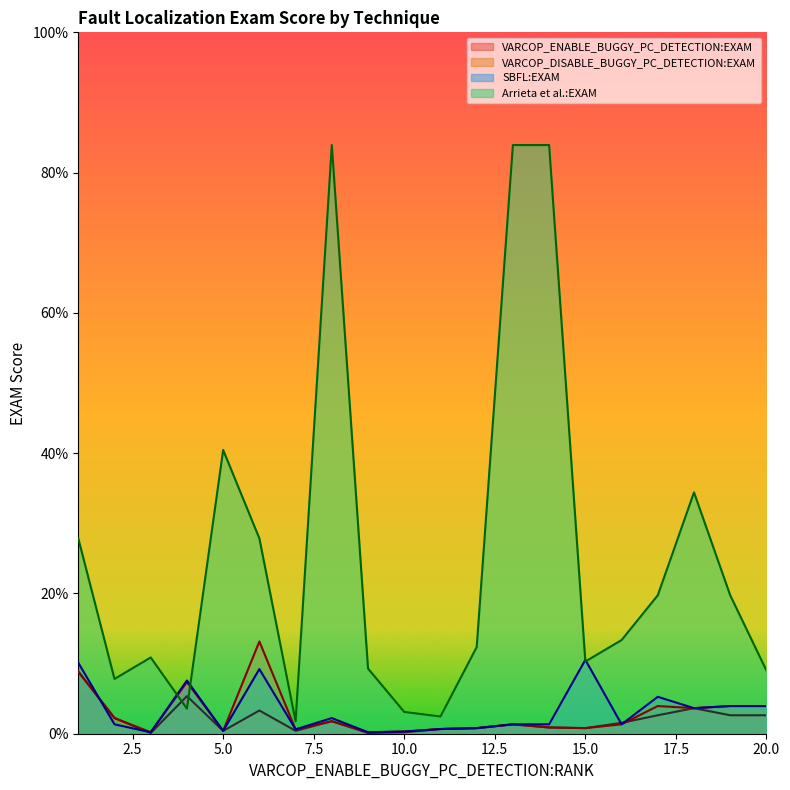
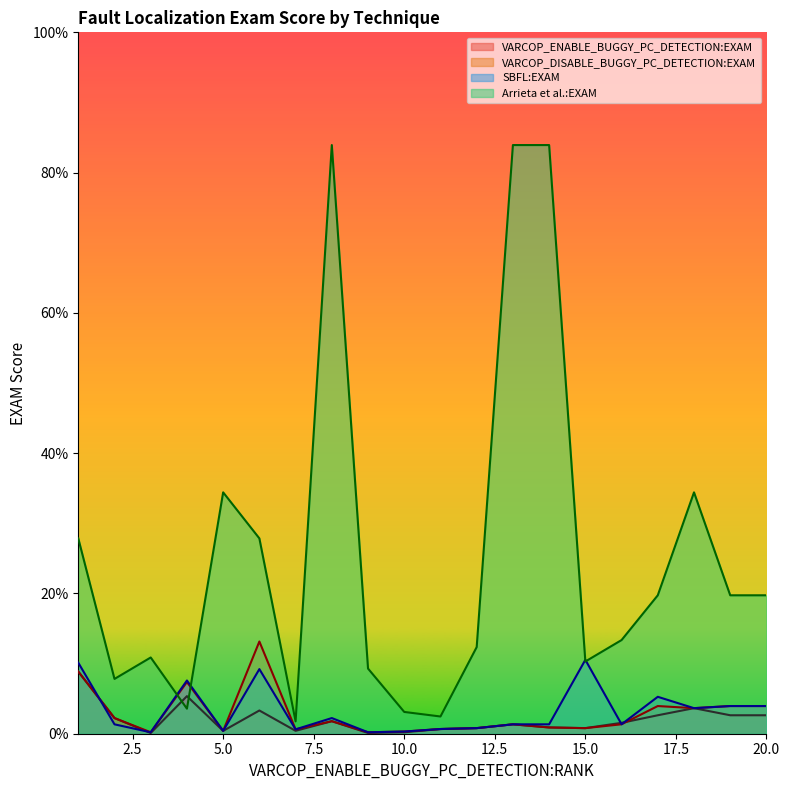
Arrieta et al.:EXAM, 5.0: 40% -> 34%
Arrieta et al.:EXAM, 20.0: 9% -> 20%
